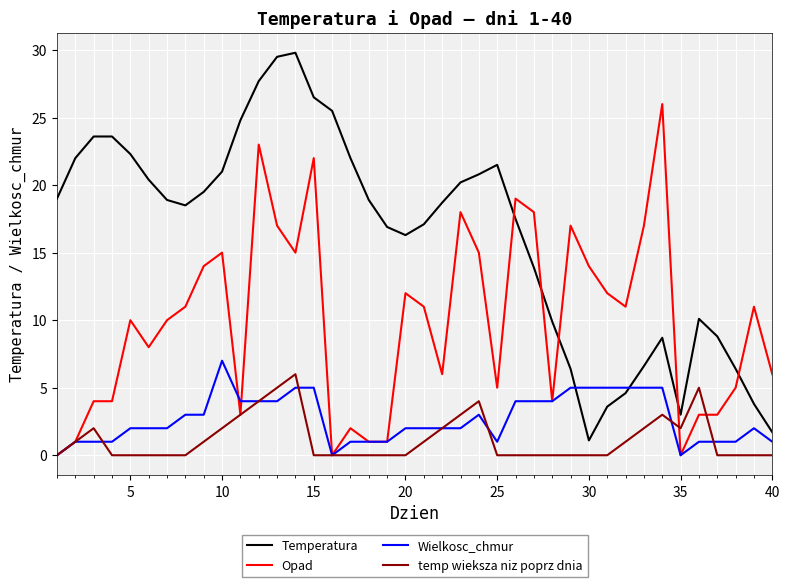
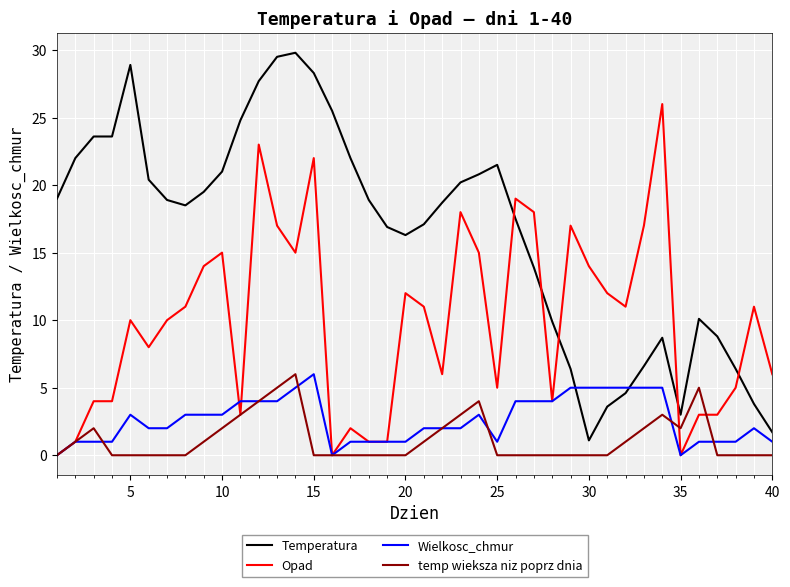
Temperatura, 5: 22.3 -> 28.9
Wielkosc_chmur, 5: 2 -> 3
Wielkosc_chmur, 10: 7 -> 3
Temperatura, 15: 26.5 -> 28.3
Wielkosc_chmur, 15: 5 -> 6
Wielkosc_chmur, 20: 2 -> 1
